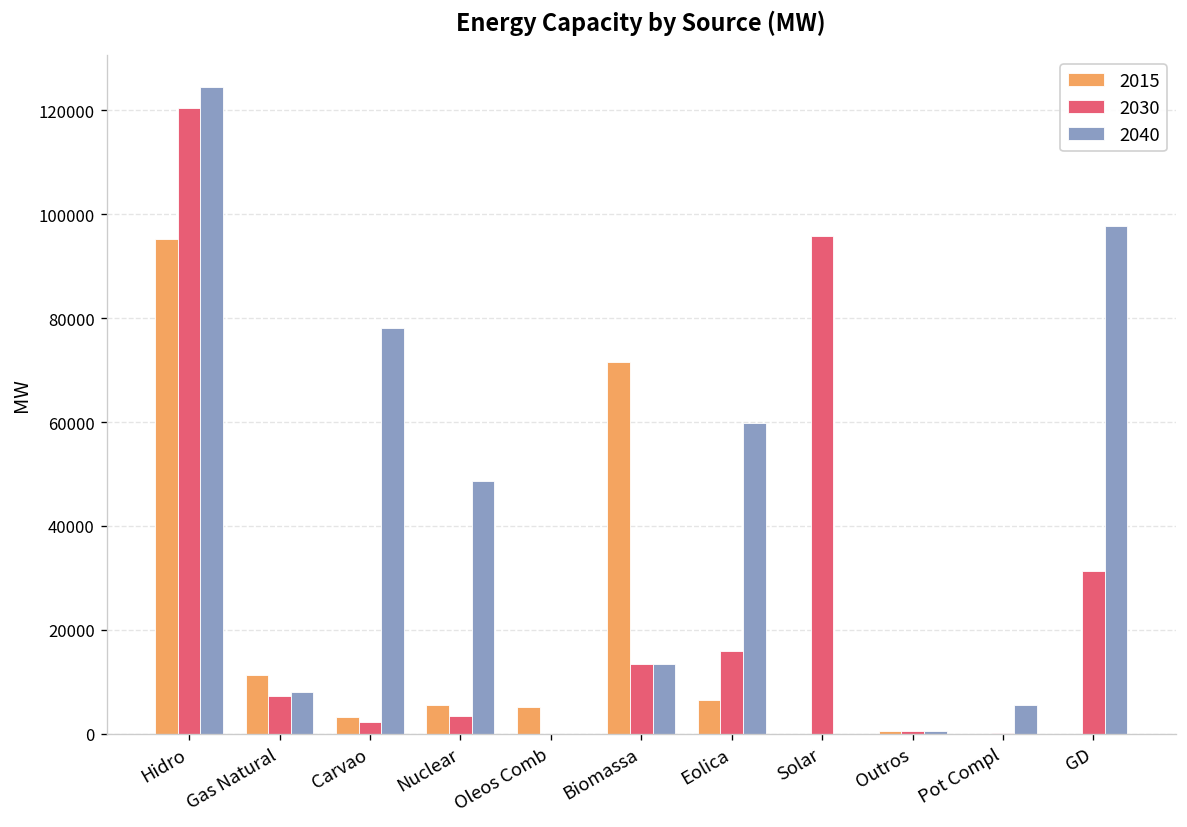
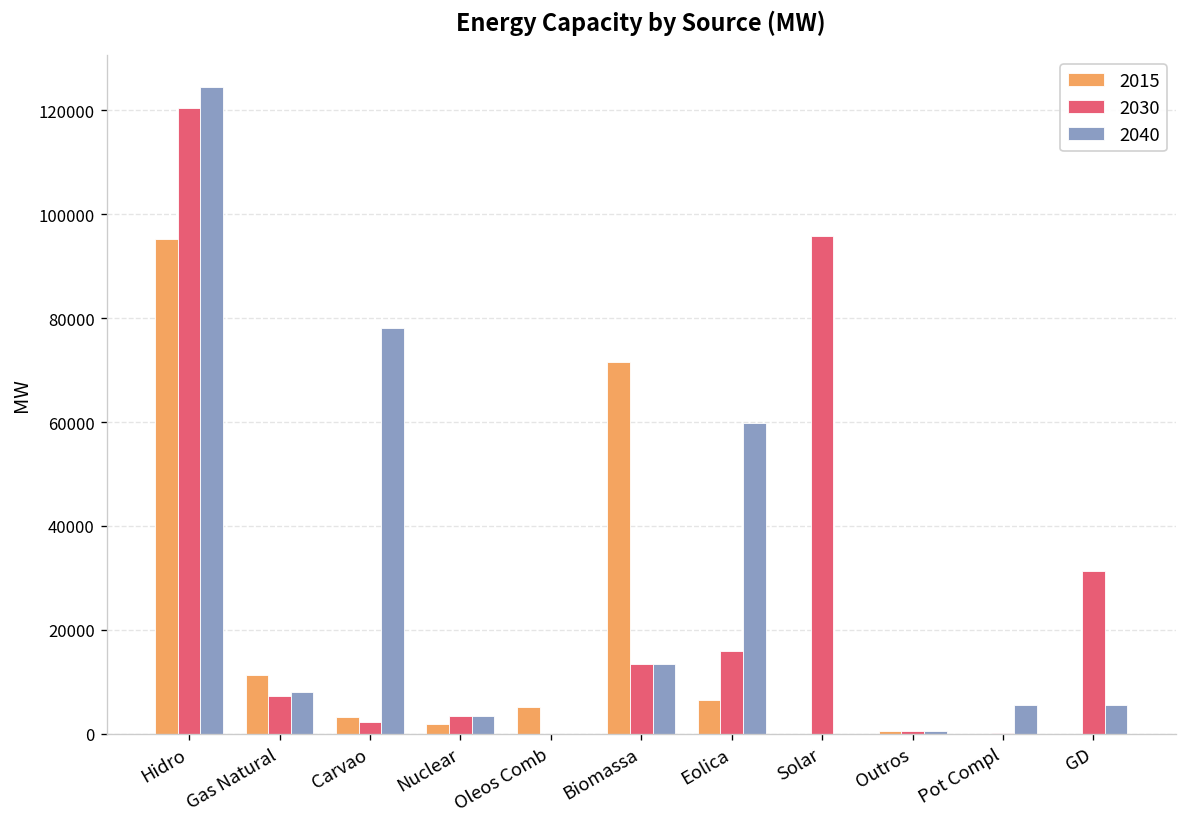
2015, Nuclear: 6000 -> 2000
2040, Nuclear: 49000 -> 3000
2040, GD: 98000 -> 6000
